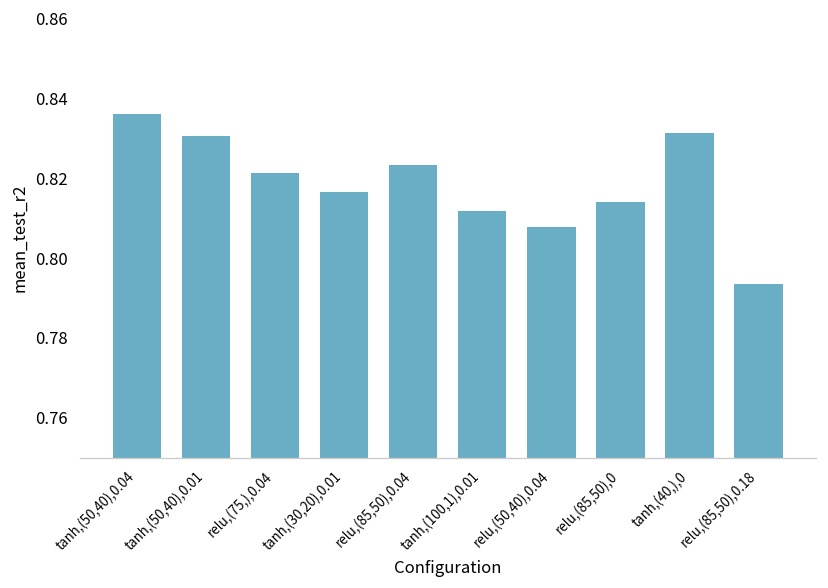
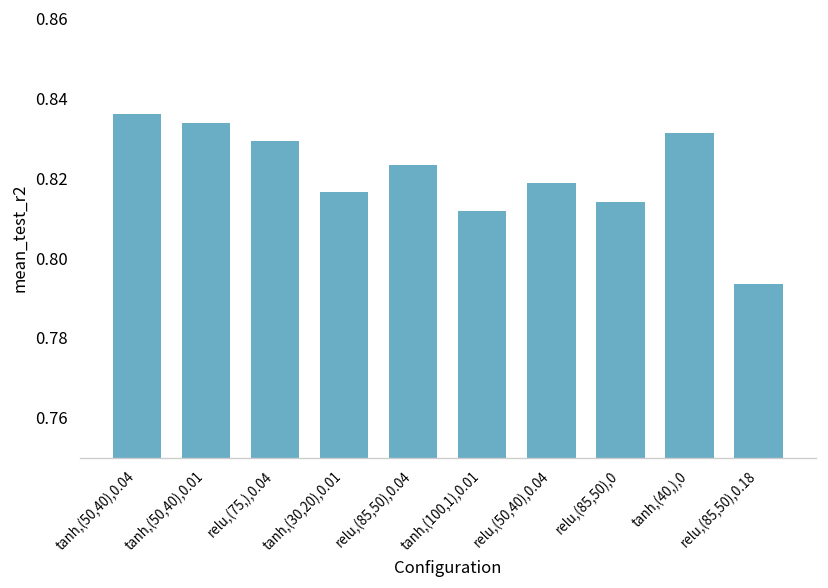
tanh,(50,40),0.01: 0.831 -> 0.834
relu,(75,),0.04: 0.821 -> 0.829
relu,(50,40),0.04: 0.808 -> 0.819
